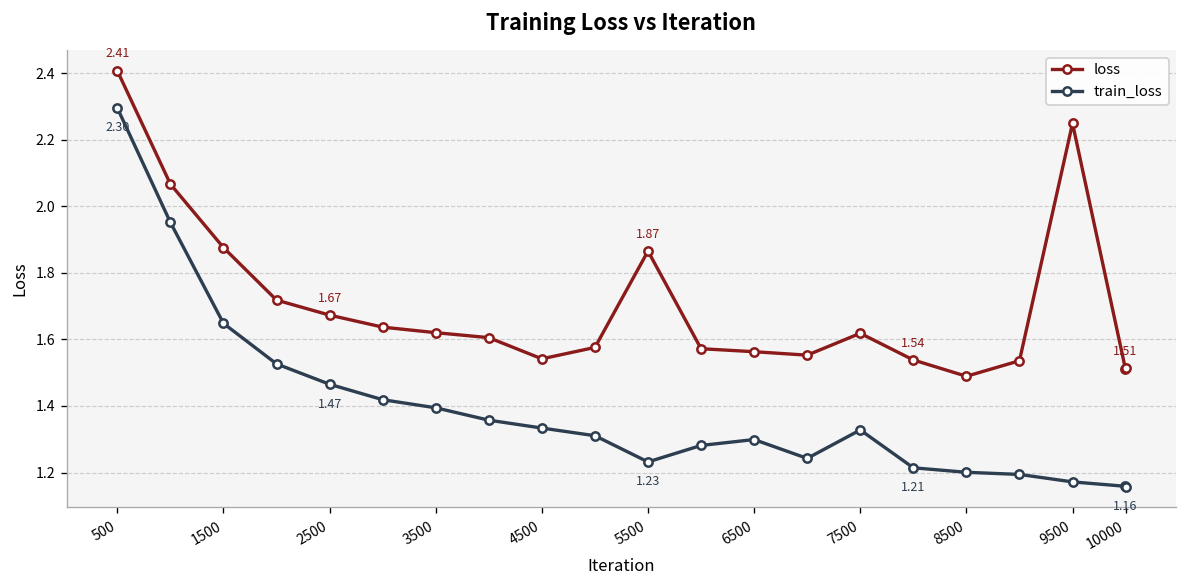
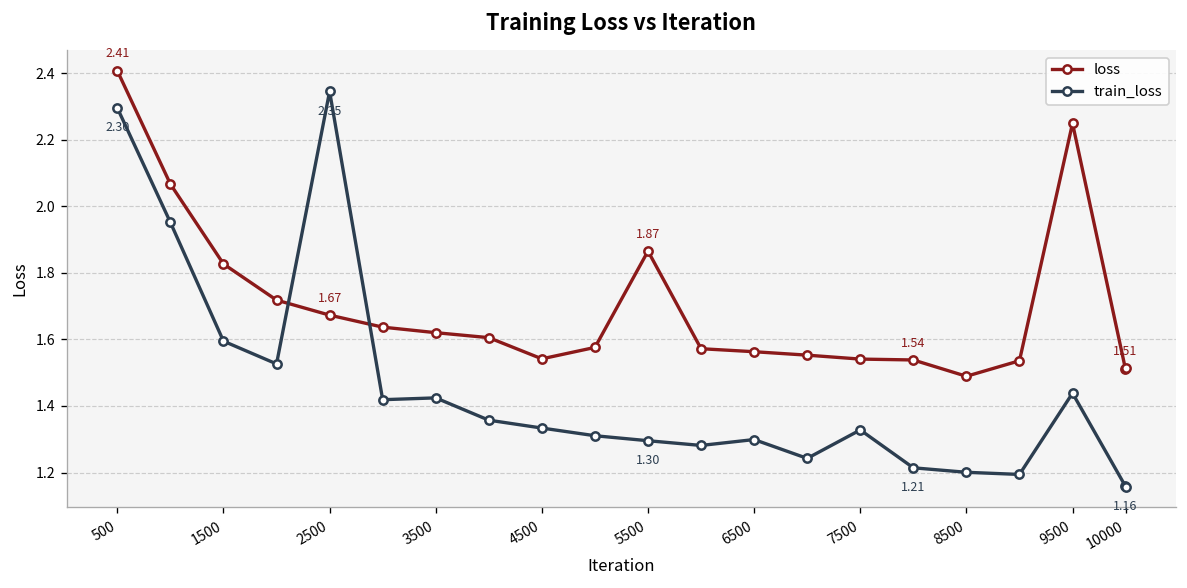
loss, 1500: 1.88 -> 1.83
train_loss, 1500: 1.65 -> 1.59
train_loss, 2500: 1.47 -> 2.35
train_loss, 3500: 1.39 -> 1.42
train_loss, 5500: 1.23 -> 1.30
loss, 7500: 1.62 -> 1.54
train_loss, 9500: 1.17 -> 1.44
